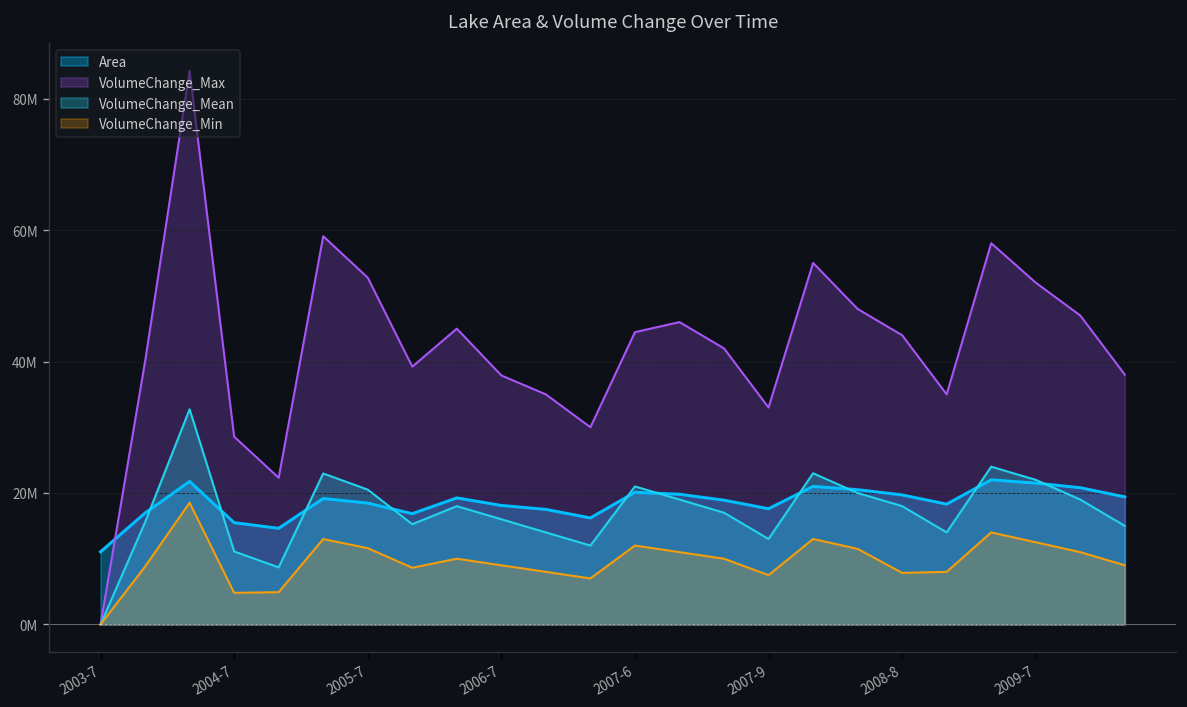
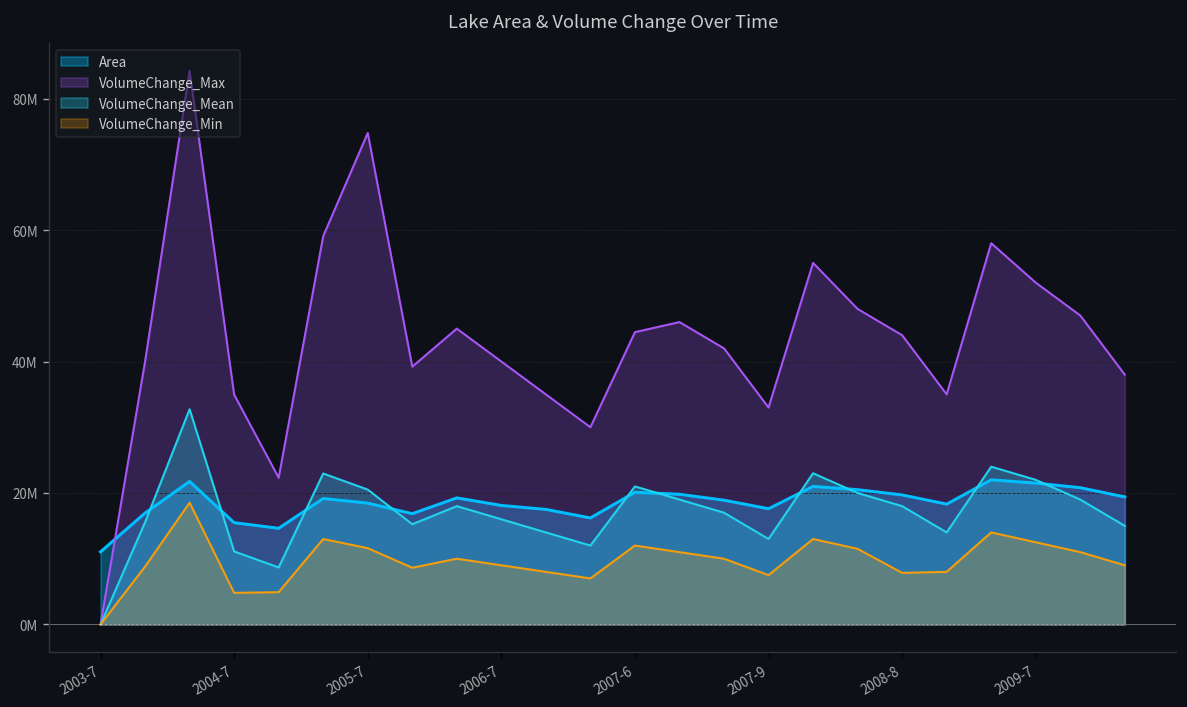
VolumeChange_Max, 2004-7: 29000000 -> 35000000
VolumeChange_Max, 2005-7: 53000000 -> 75000000
VolumeChange_Max, 2006-7: 38000000 -> 40000000
